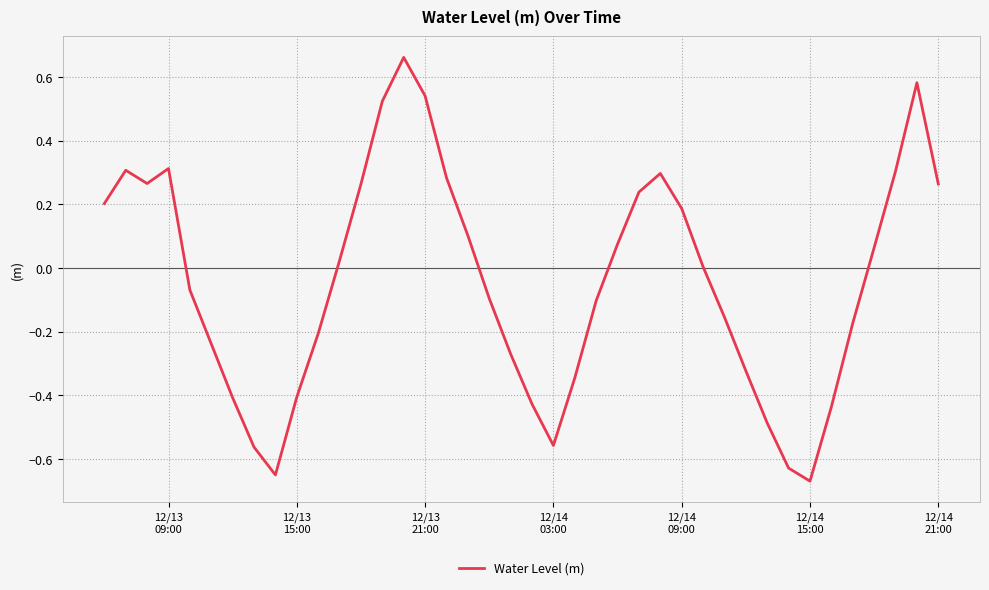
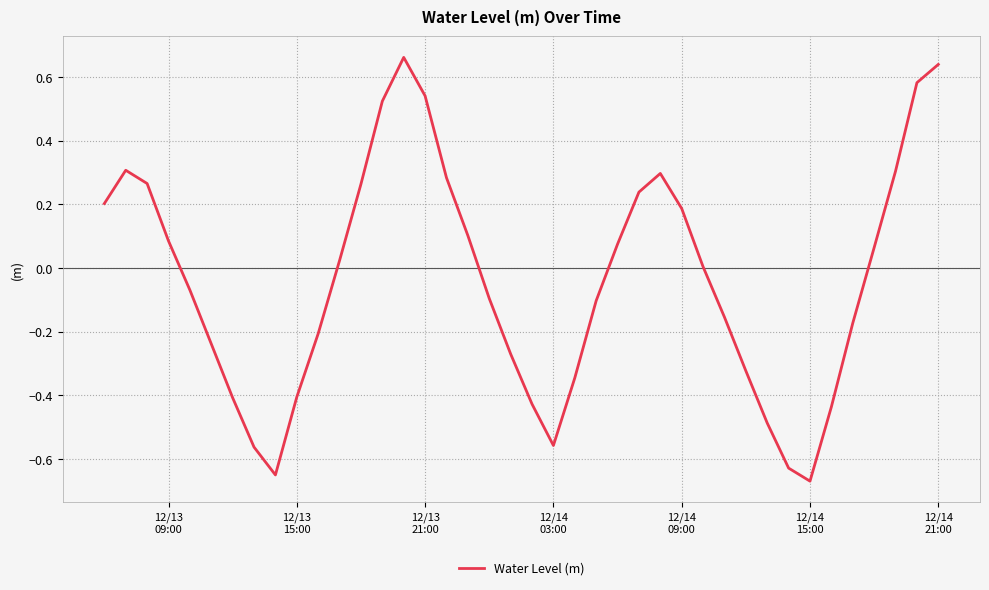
12/13 09:00: 0.31 -> 0.08
12/14 21:00: 0.26 -> 0.64
